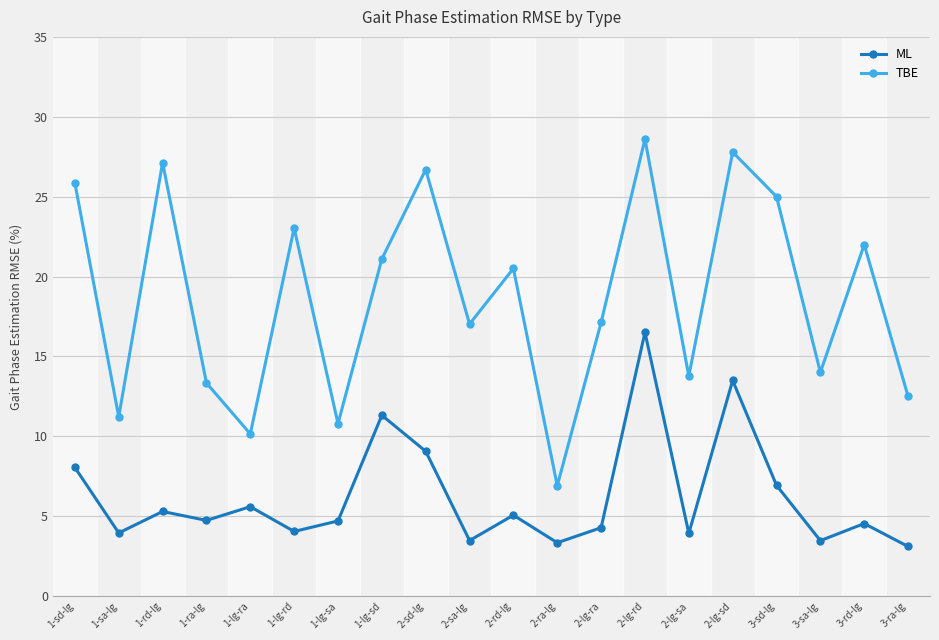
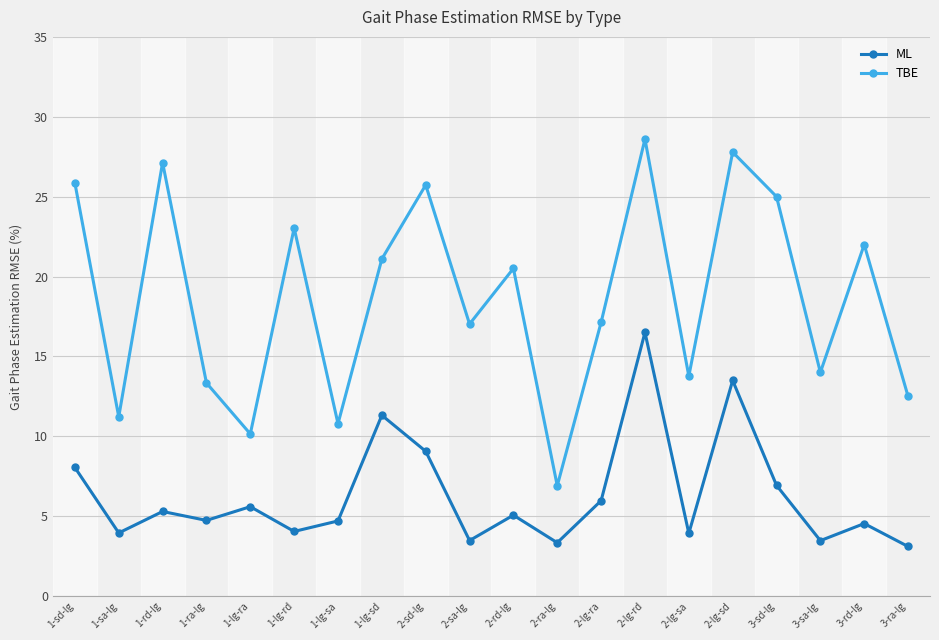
TBE, 2-sd-lg: 26.7 -> 25.7
ML, 2-lg-ra: 4.3 -> 6.0
